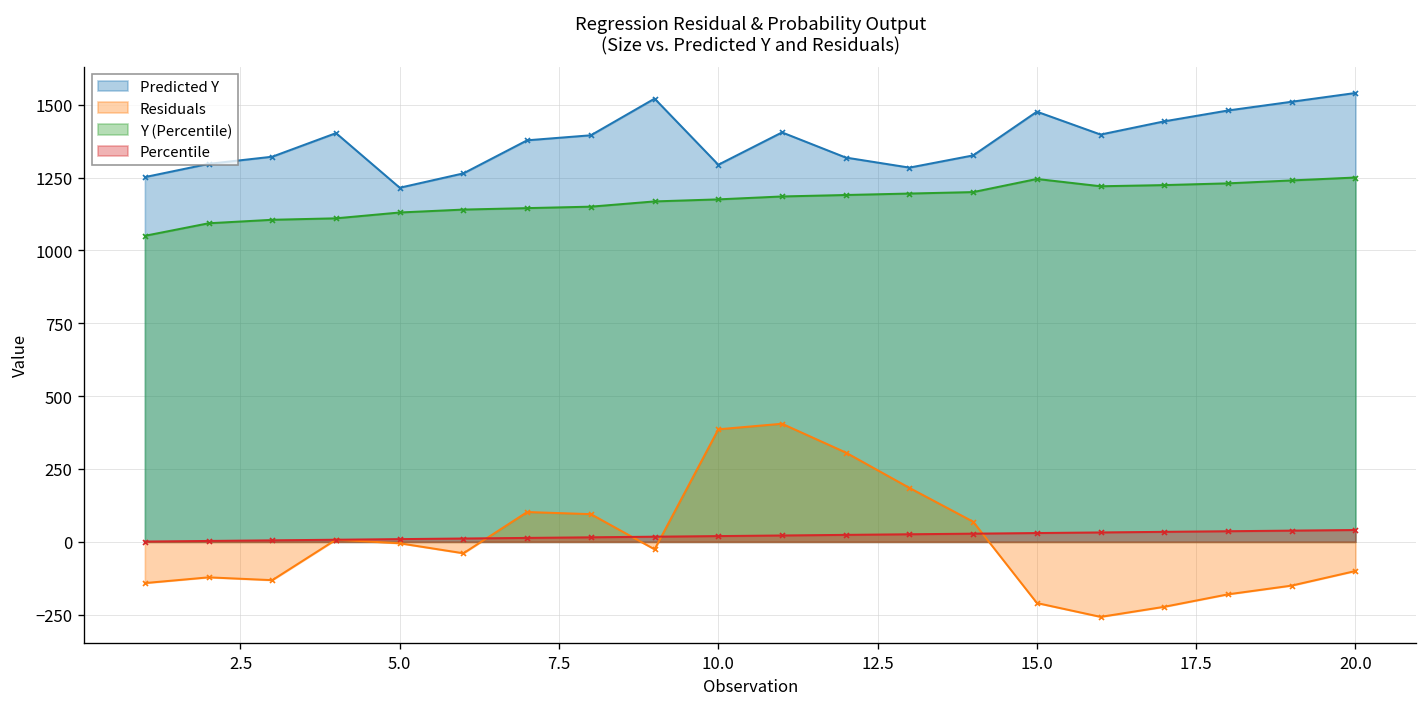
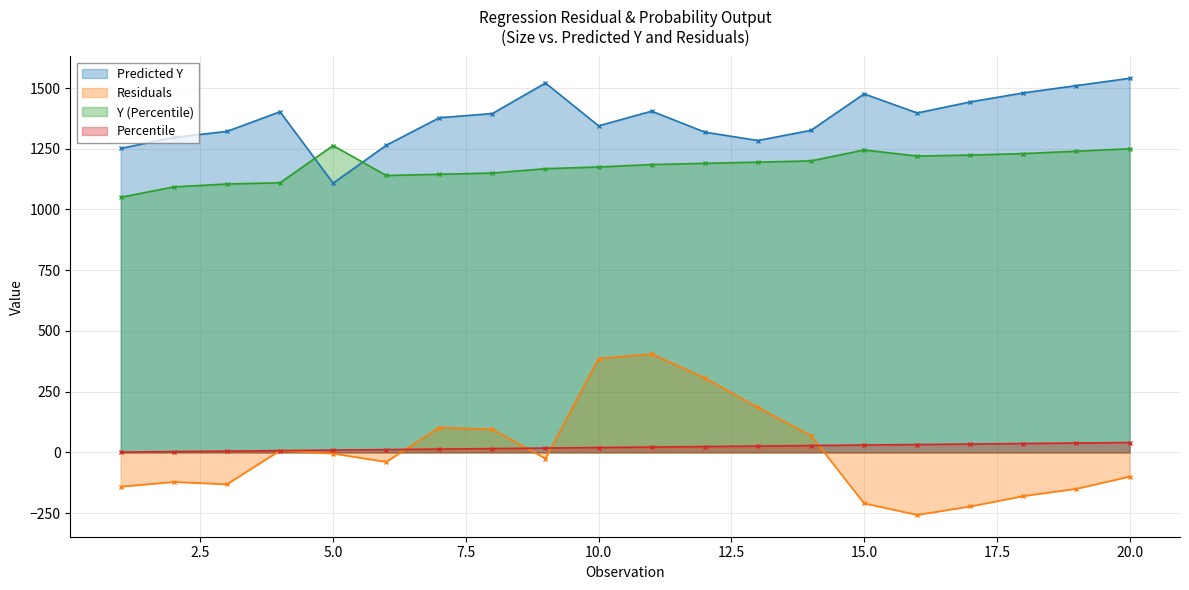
Predicted Y, 5.0: 1210 -> 1110
Y (Percentile), 5.0: 1130 -> 1260
Predicted Y, 10.0: 1290 -> 1340
